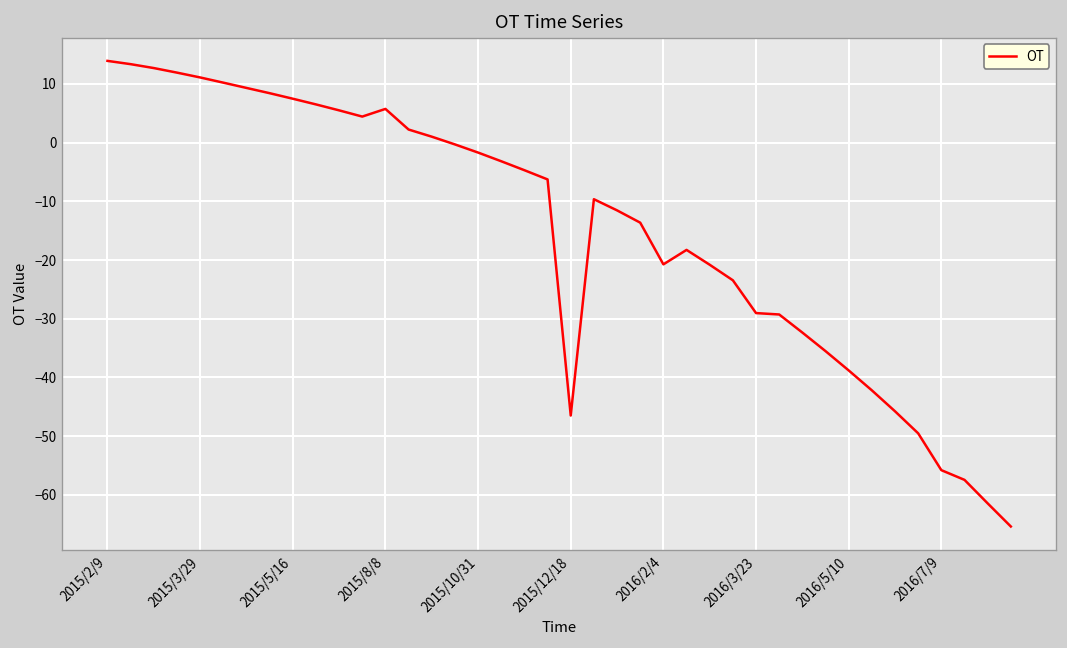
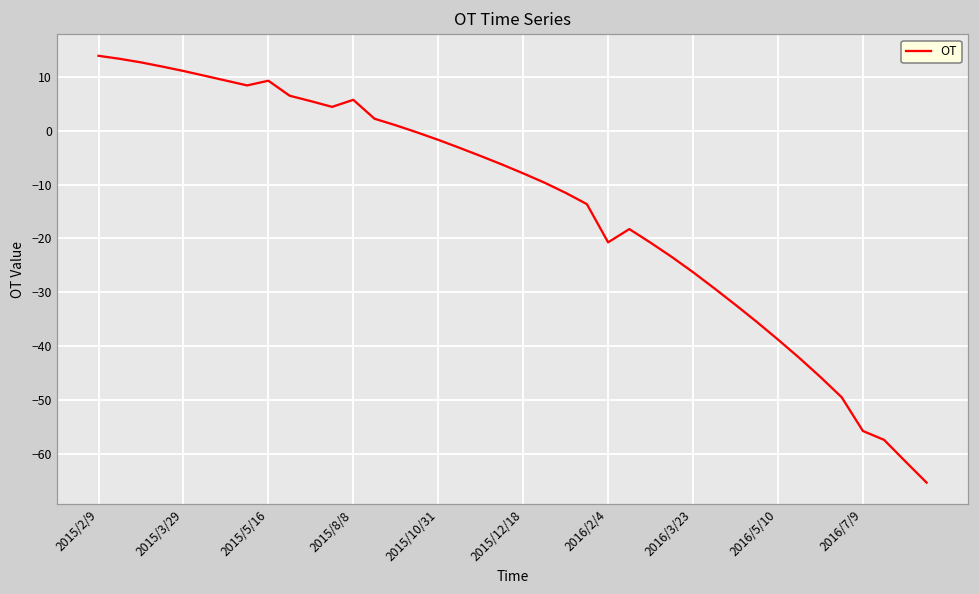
2015/5/16: 7 -> 9
2015/12/18: -46 -> -8
2016/3/23: -29 -> -26
